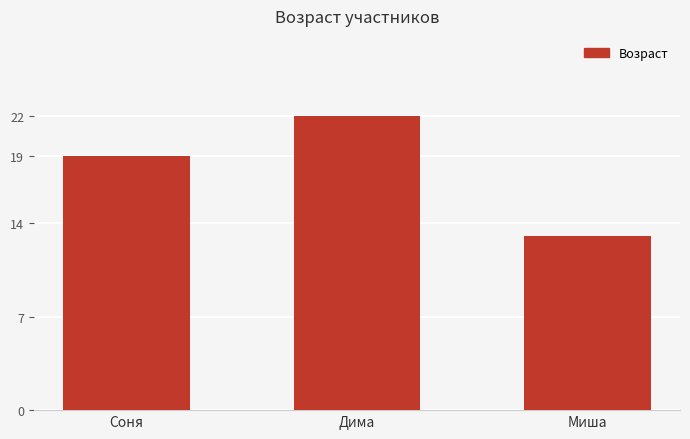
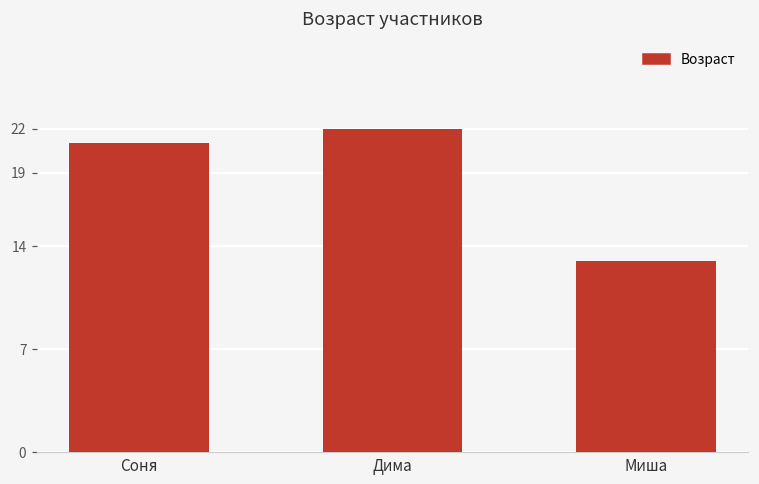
Соня: 19 -> 21
